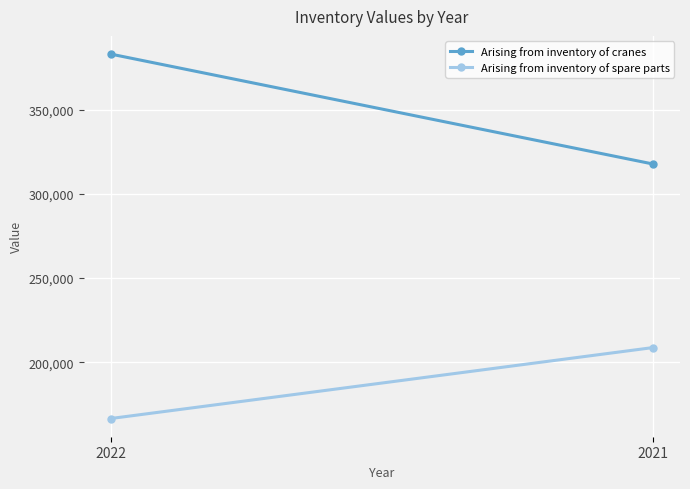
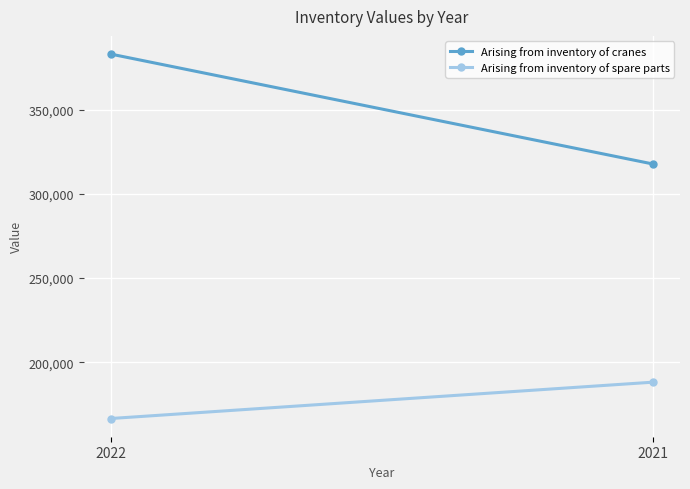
Arising from inventory of spare parts, 2021: 209,000 -> 188,000
